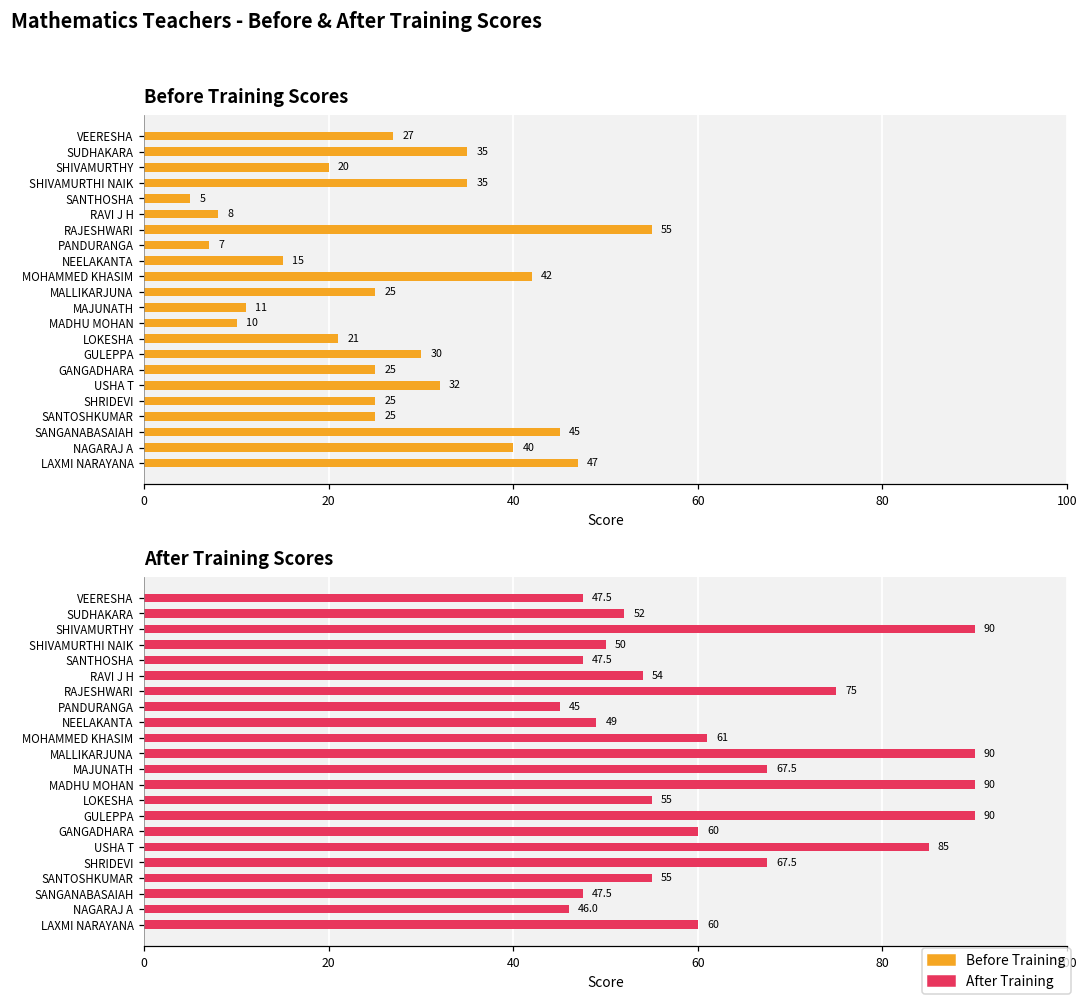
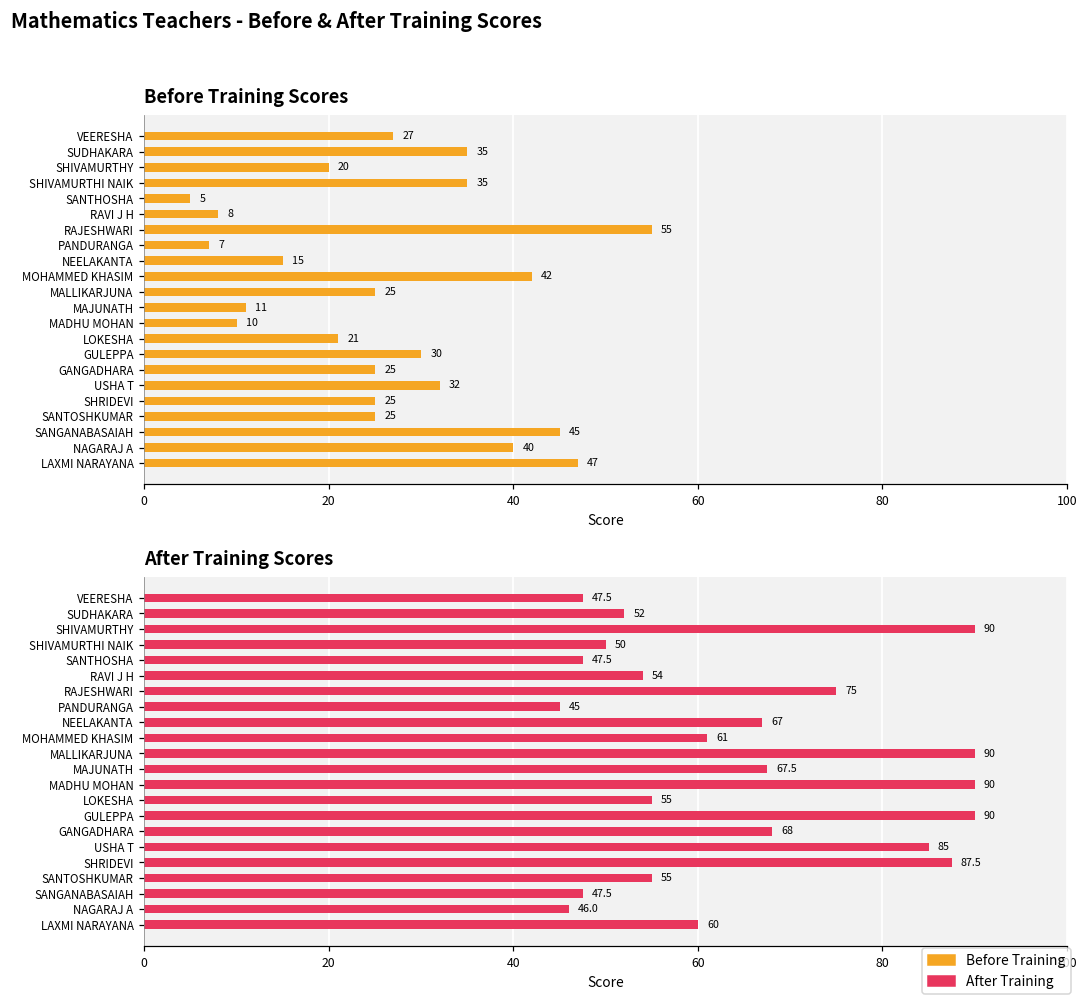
After Training Scores, NEELAKANTA: 49 -> 67
After Training Scores, GANGADHARA: 60 -> 68
After Training Scores, SHRIDEVI: 67.5 -> 87.5
